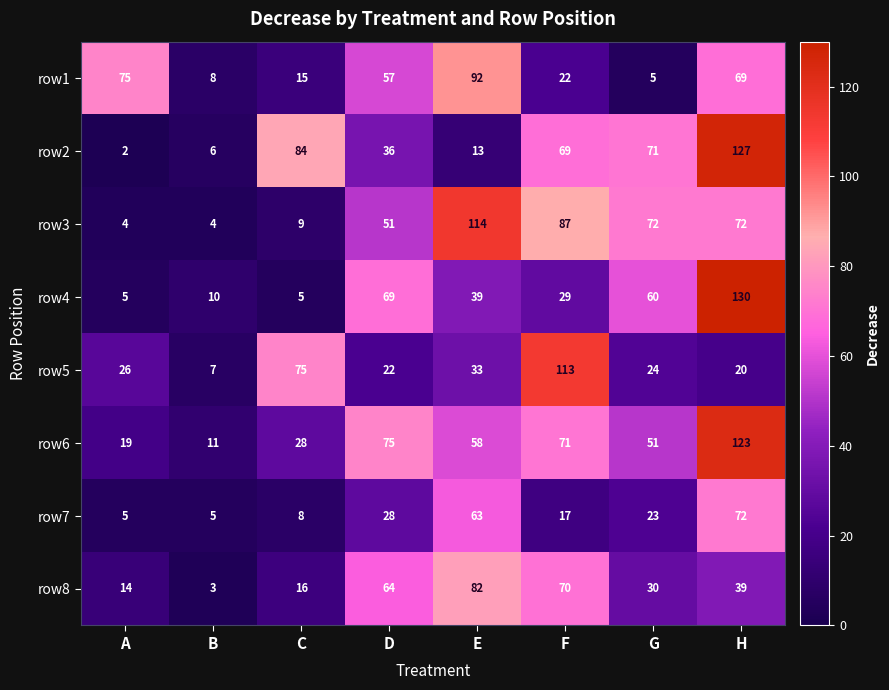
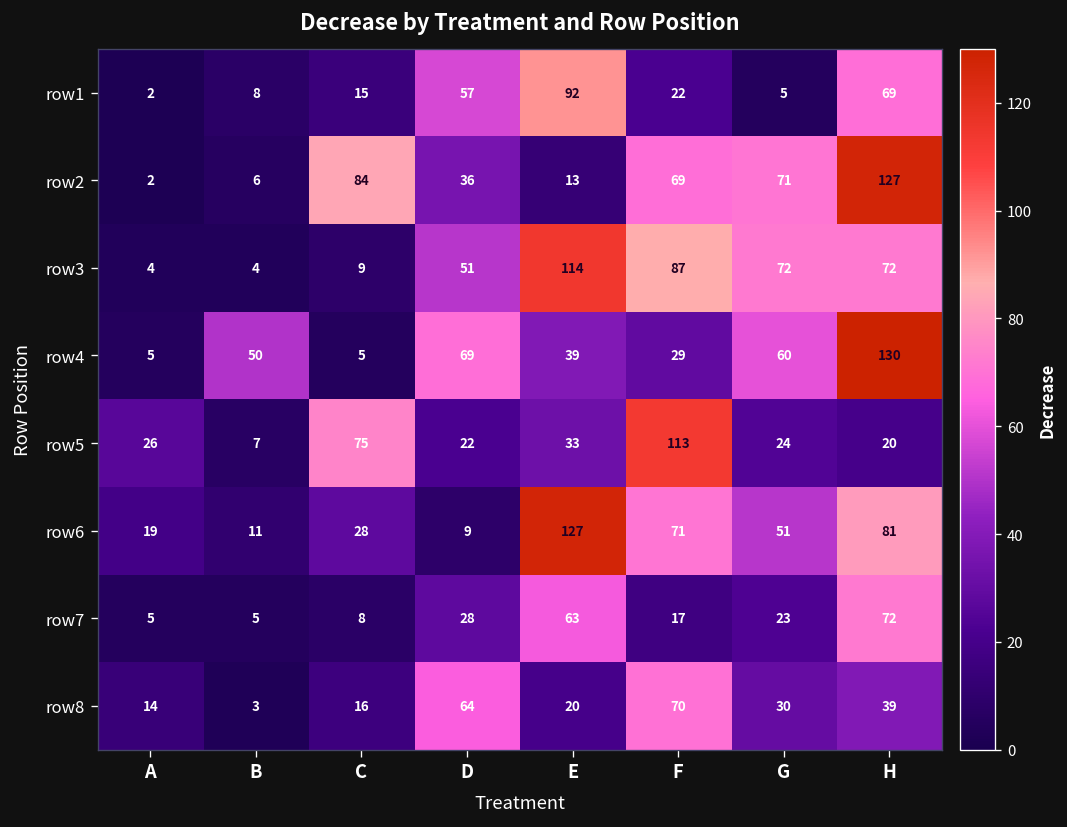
row1, A: 75 -> 2
row4, B: 10 -> 50
row6, D: 75 -> 9
row6, E: 58 -> 127
row6, H: 123 -> 81
row8, E: 82 -> 20
